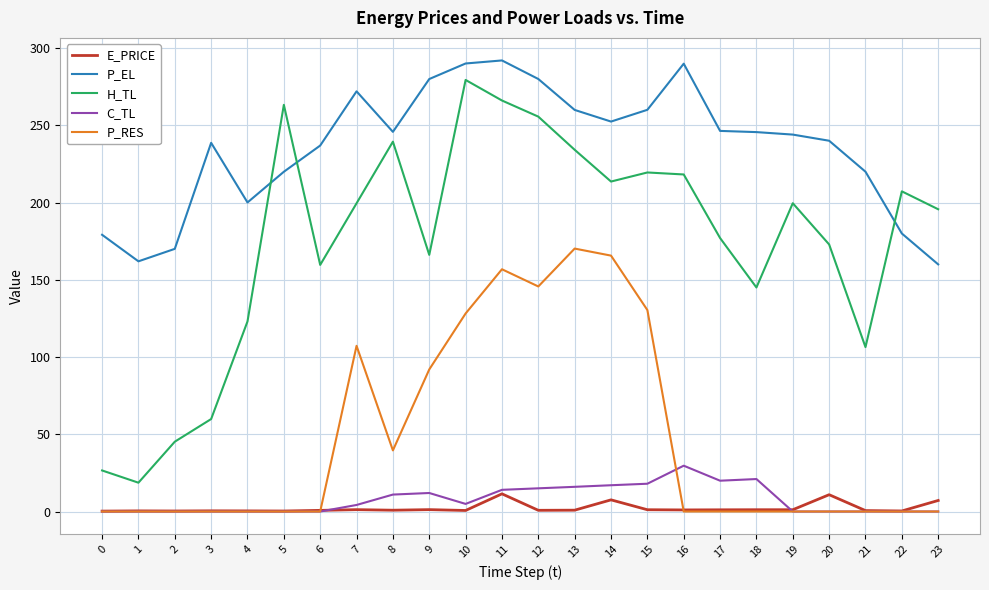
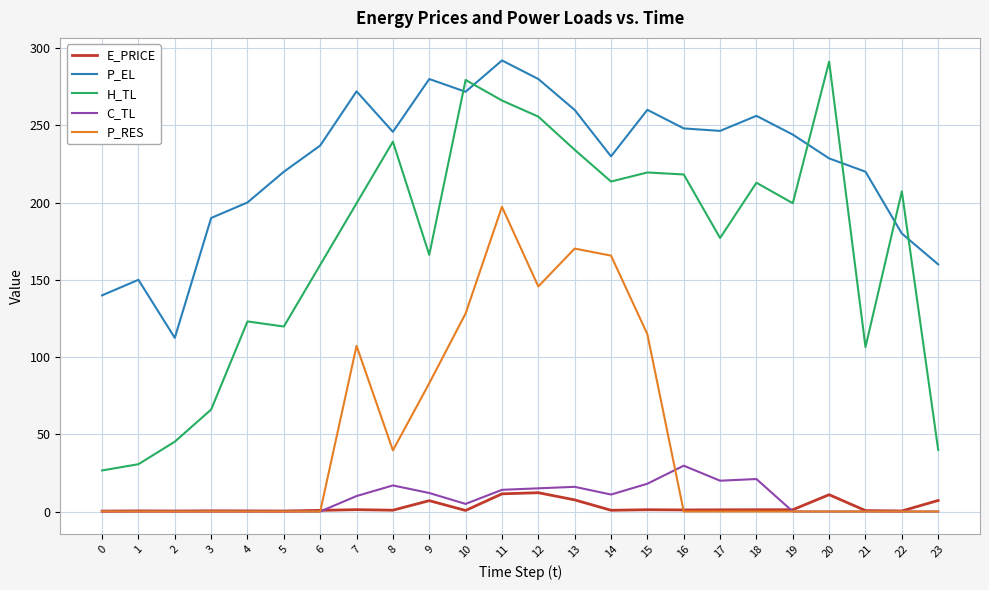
P_EL, 0: 179 -> 140
P_EL, 1: 162 -> 150
H_TL, 1: 19 -> 31
P_EL, 2: 170 -> 112
P_EL, 3: 239 -> 190
H_TL, 3: 60 -> 66
H_TL, 5: 263 -> 120
C_TL, 7: 4 -> 10
C_TL, 8: 11 -> 17
E_PRICE, 9: 1 -> 7
P_RES, 9: 92 -> 83
P_EL, 10: 290 -> 272
P_RES, 11: 157 -> 197
E_PRICE, 12: 1 -> 12
E_PRICE, 13: 1 -> 8
E_PRICE, 14: 8 -> 1
P_EL, 14: 252 -> 230
C_TL, 14: 17 -> 11
P_RES, 15: 130 -> 115
P_EL, 16: 290 -> 248
P_EL, 18: 246 -> 256
H_TL, 18: 145 -> 213
P_EL, 20: 240 -> 229
H_TL, 20: 173 -> 291
H_TL, 23: 196 -> 40
